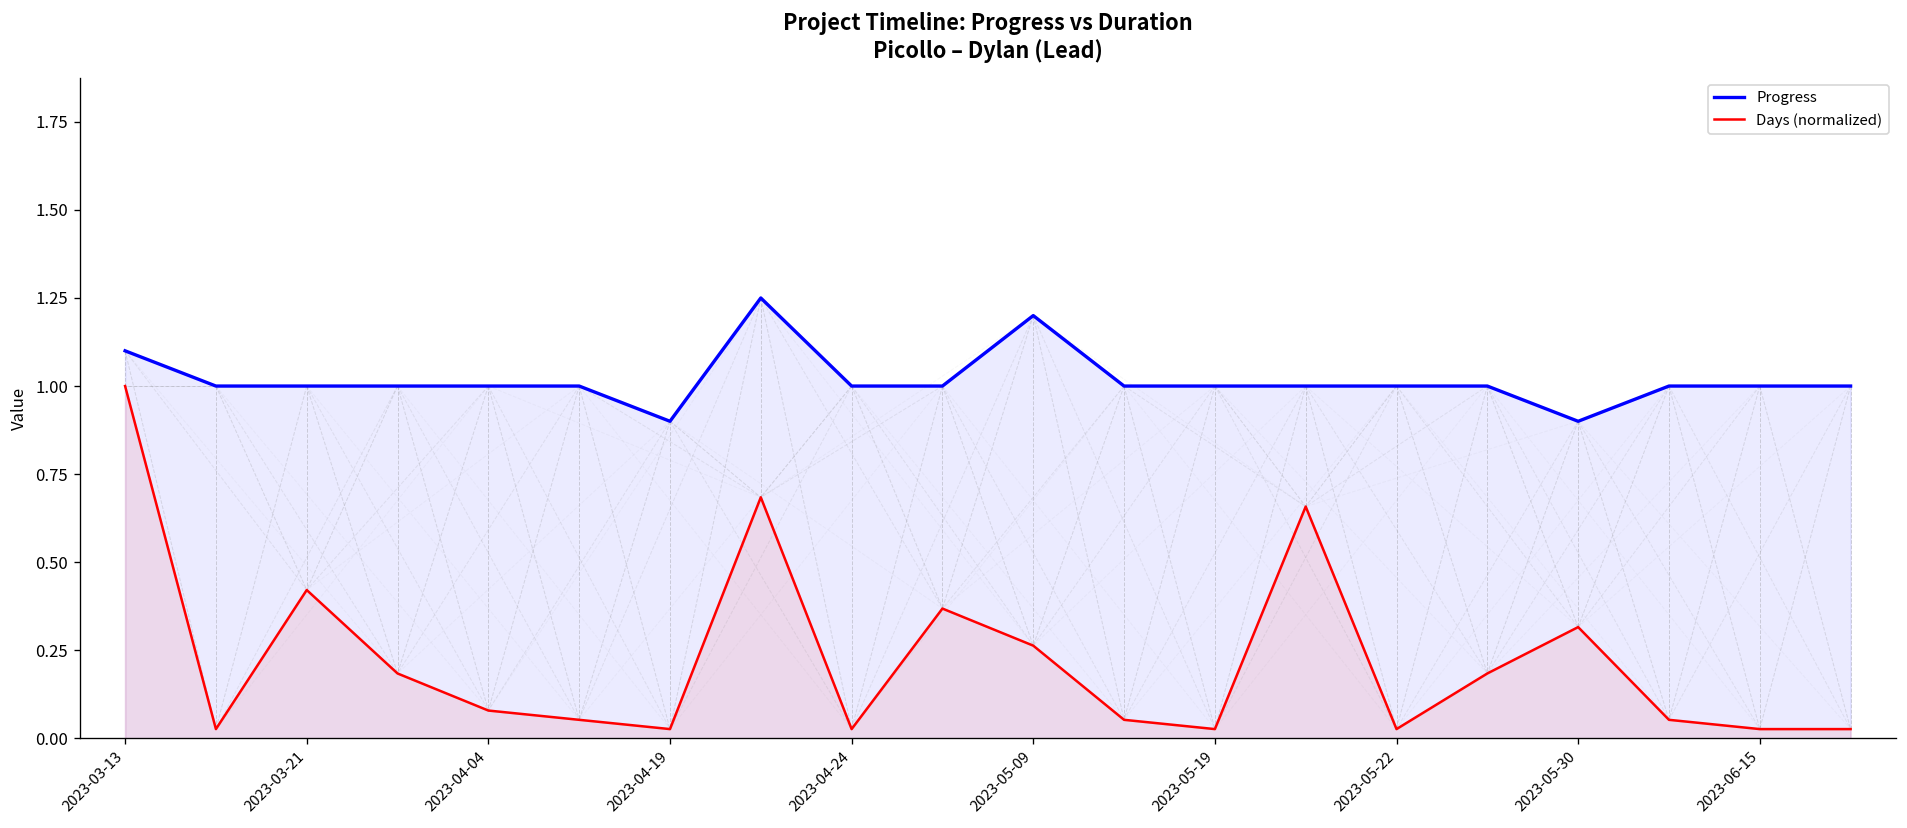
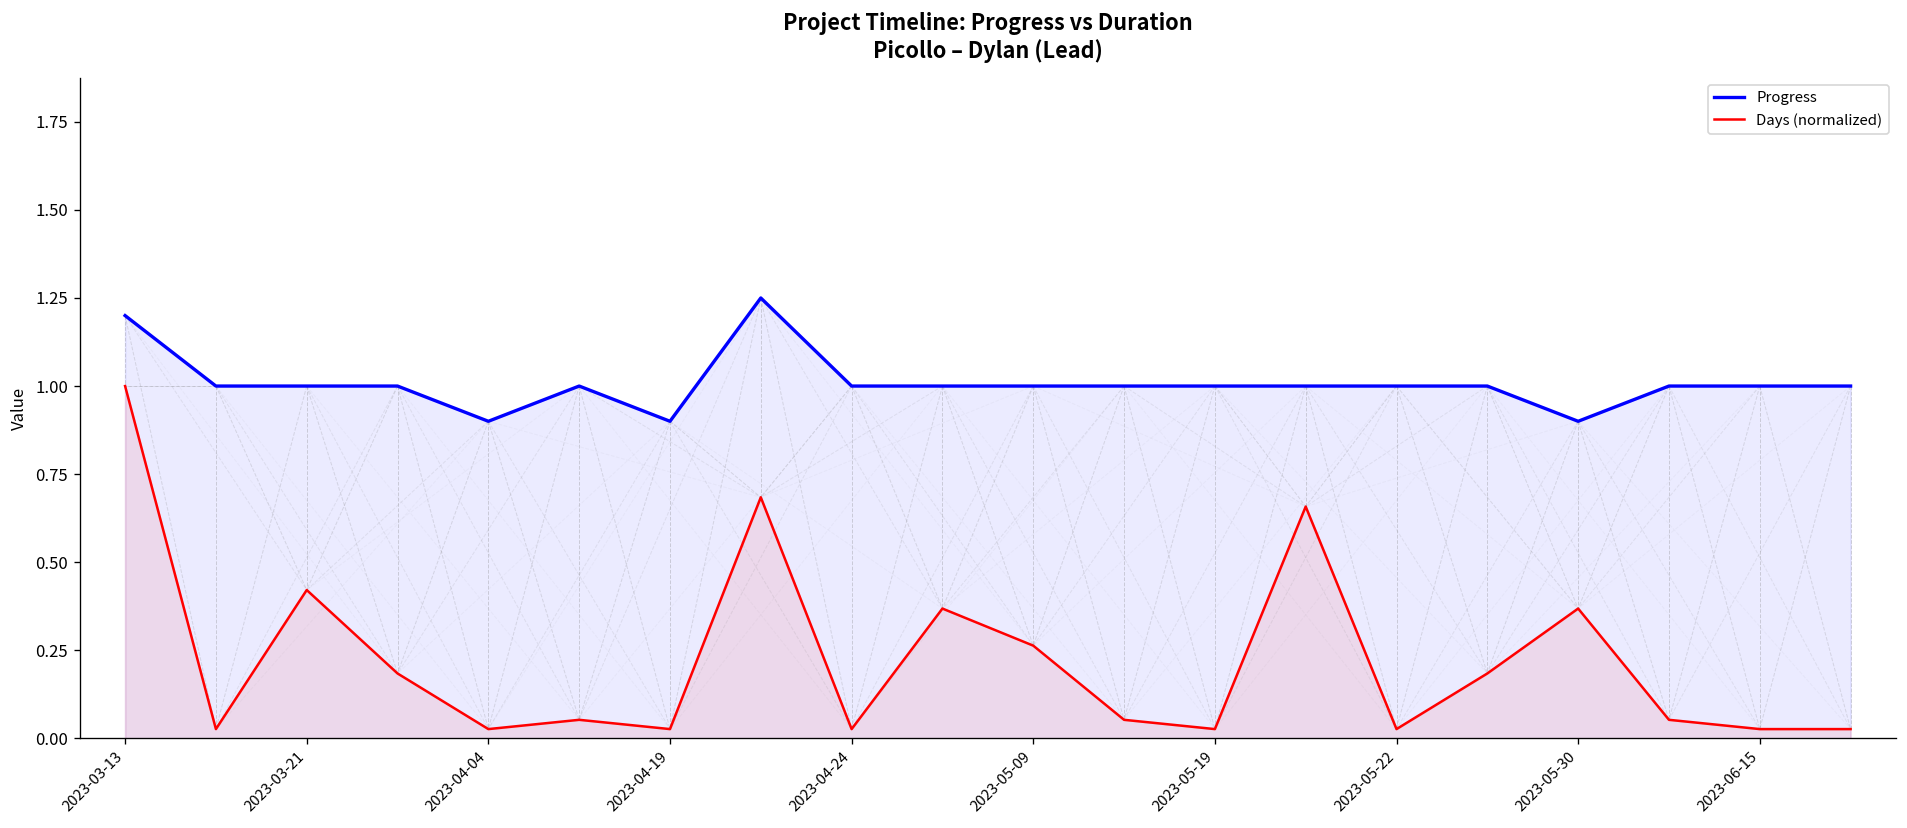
Progress, 2023-03-13: 1.1 -> 1.2
Progress, 2023-04-04: 1.0 -> 0.9
Days (normalized), 2023-04-04: 0.08 -> 0.03
Progress, 2023-05-09: 1.2 -> 1.0
Days (normalized), 2023-05-30: 0.32 -> 0.37
